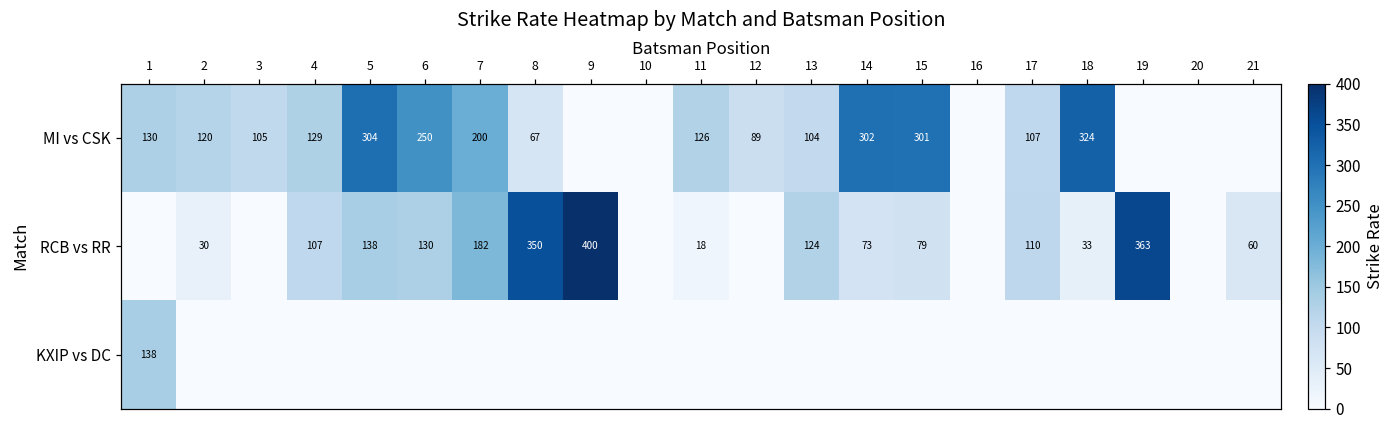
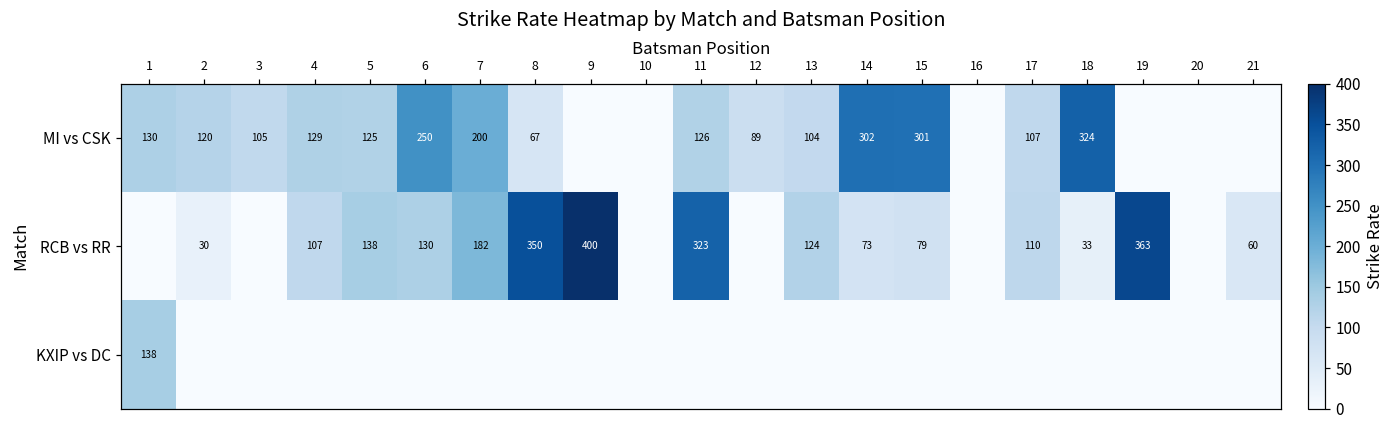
MI vs CSK, 5: 304 -> 125
RCB vs RR, 11: 18 -> 323
